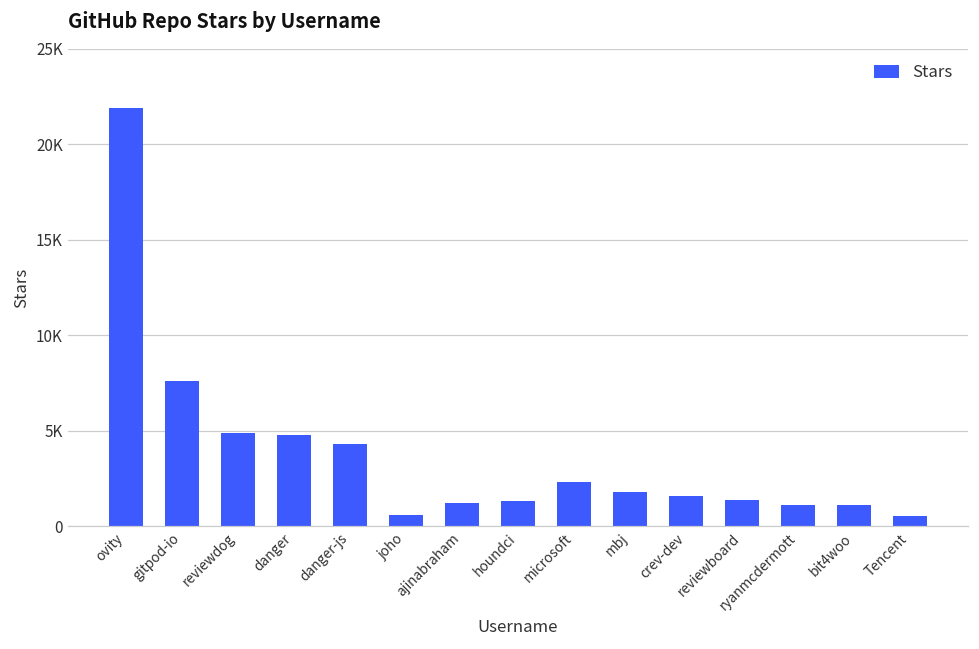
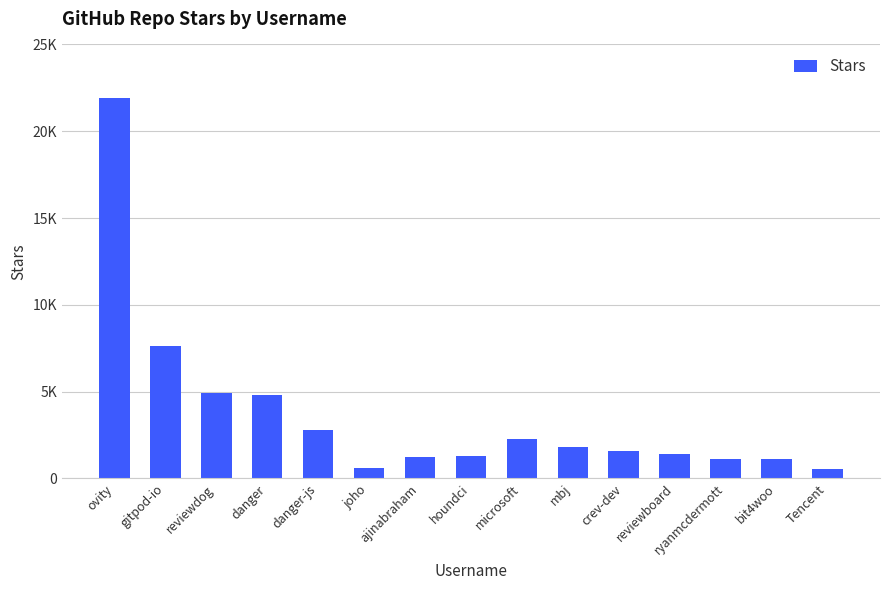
danger-js: 4300 -> 2800
